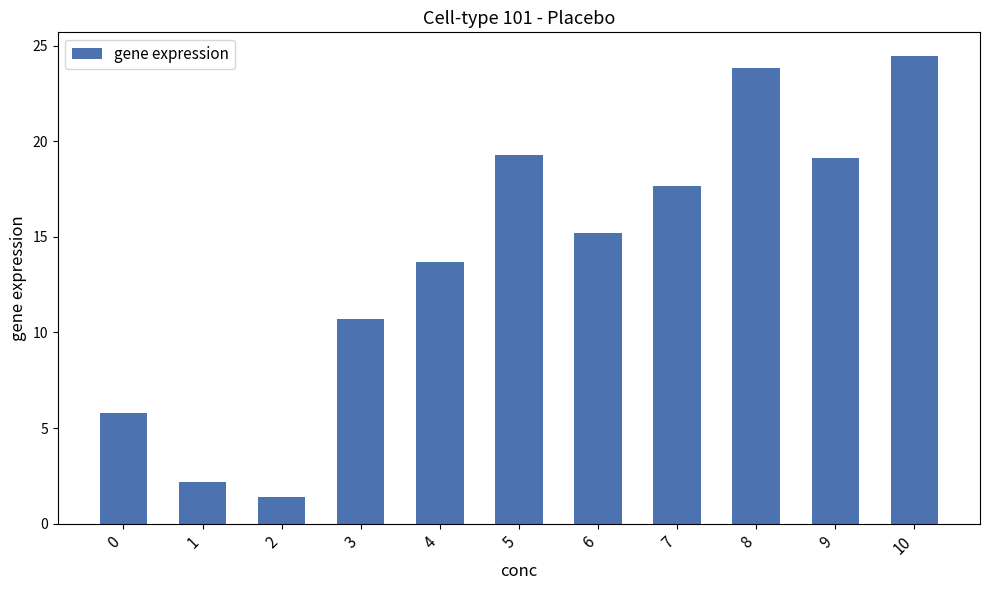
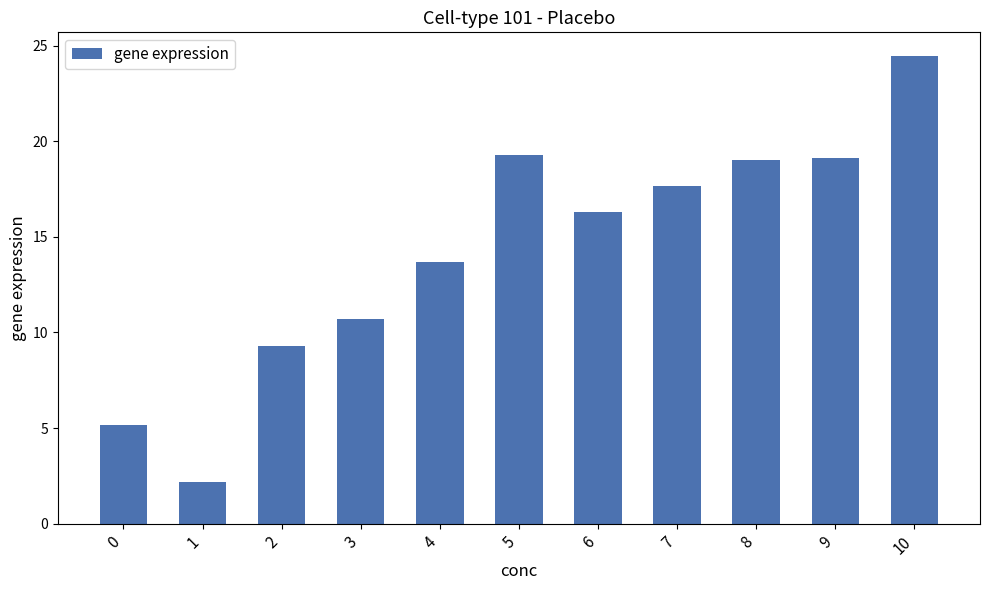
0: 5.8 -> 5.2
2: 1.4 -> 9.3
6: 15.2 -> 16.3
8: 23.8 -> 19.0
